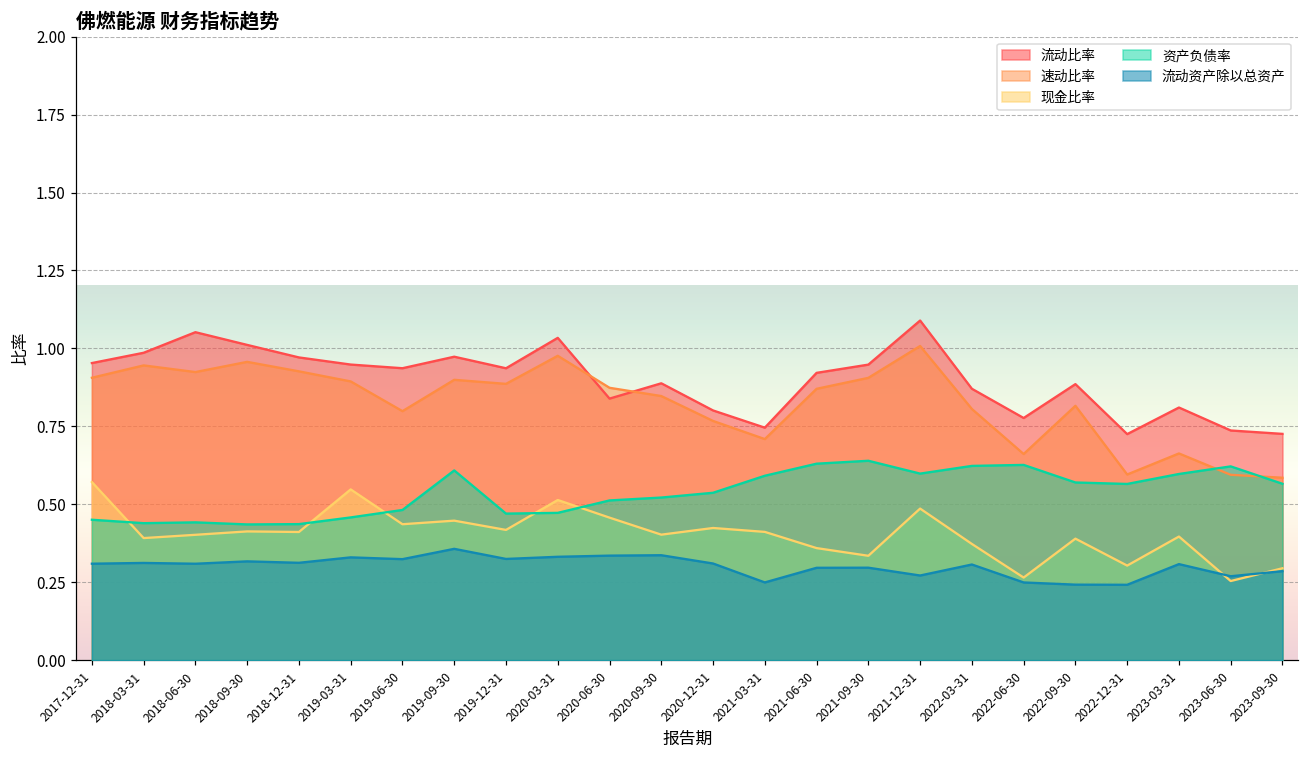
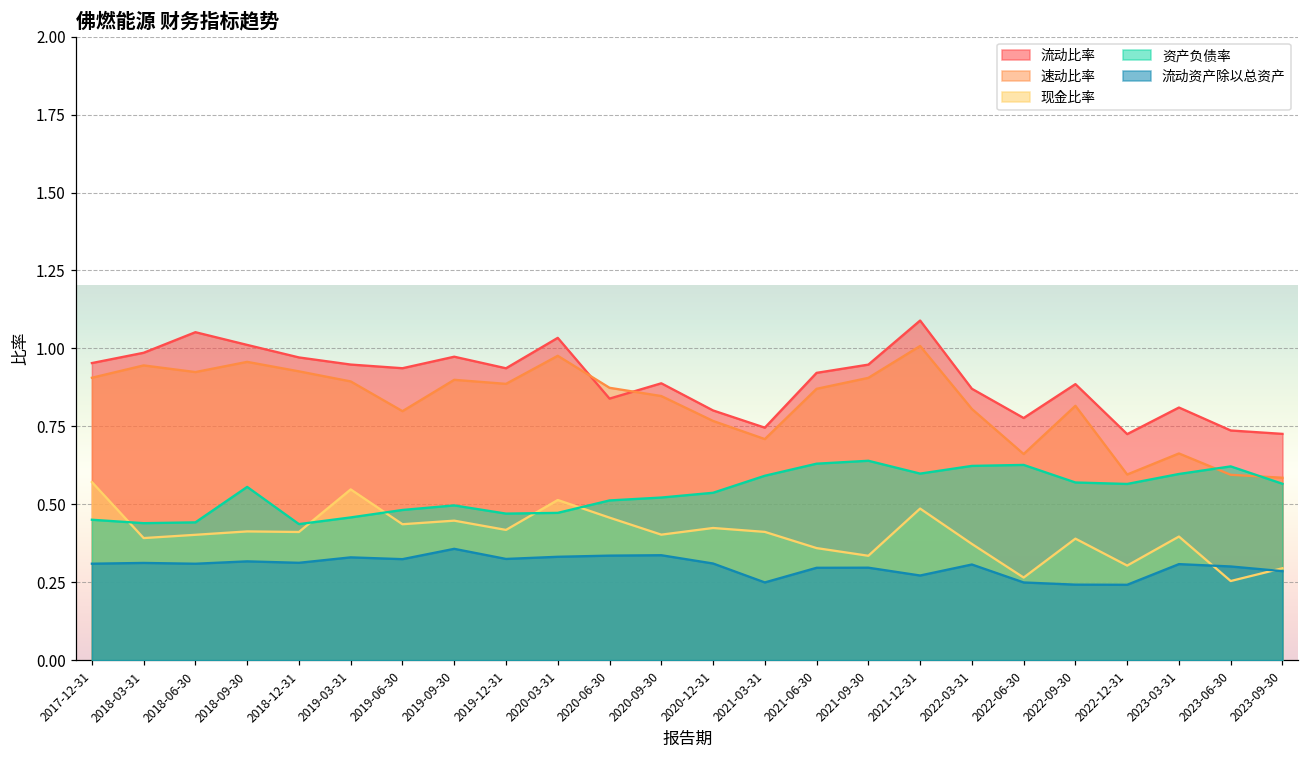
资产负债率, 2018-09-30: 0.44 -> 0.56
资产负债率, 2019-09-30: 0.61 -> 0.50
流动资产除以总资产, 2023-06-30: 0.27 -> 0.30
